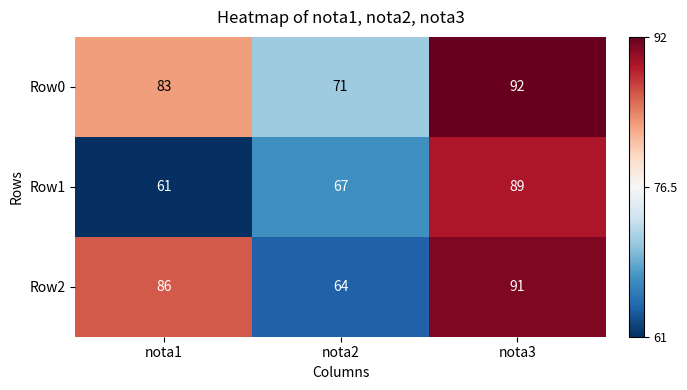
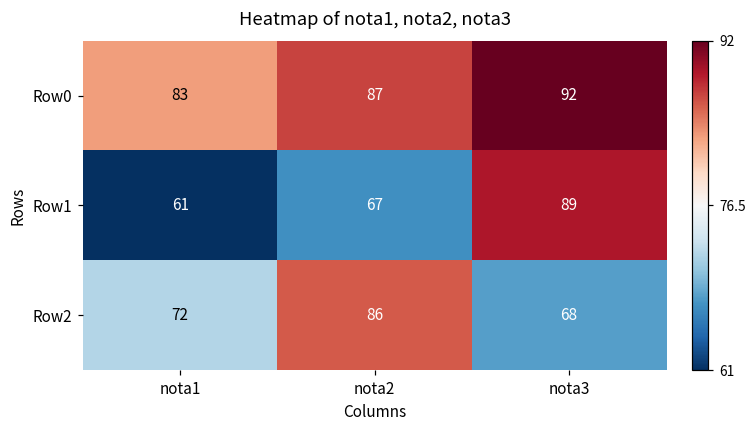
Row0, nota2: 71 -> 87
Row2, nota1: 86 -> 72
Row2, nota2: 64 -> 86
Row2, nota3: 91 -> 68
